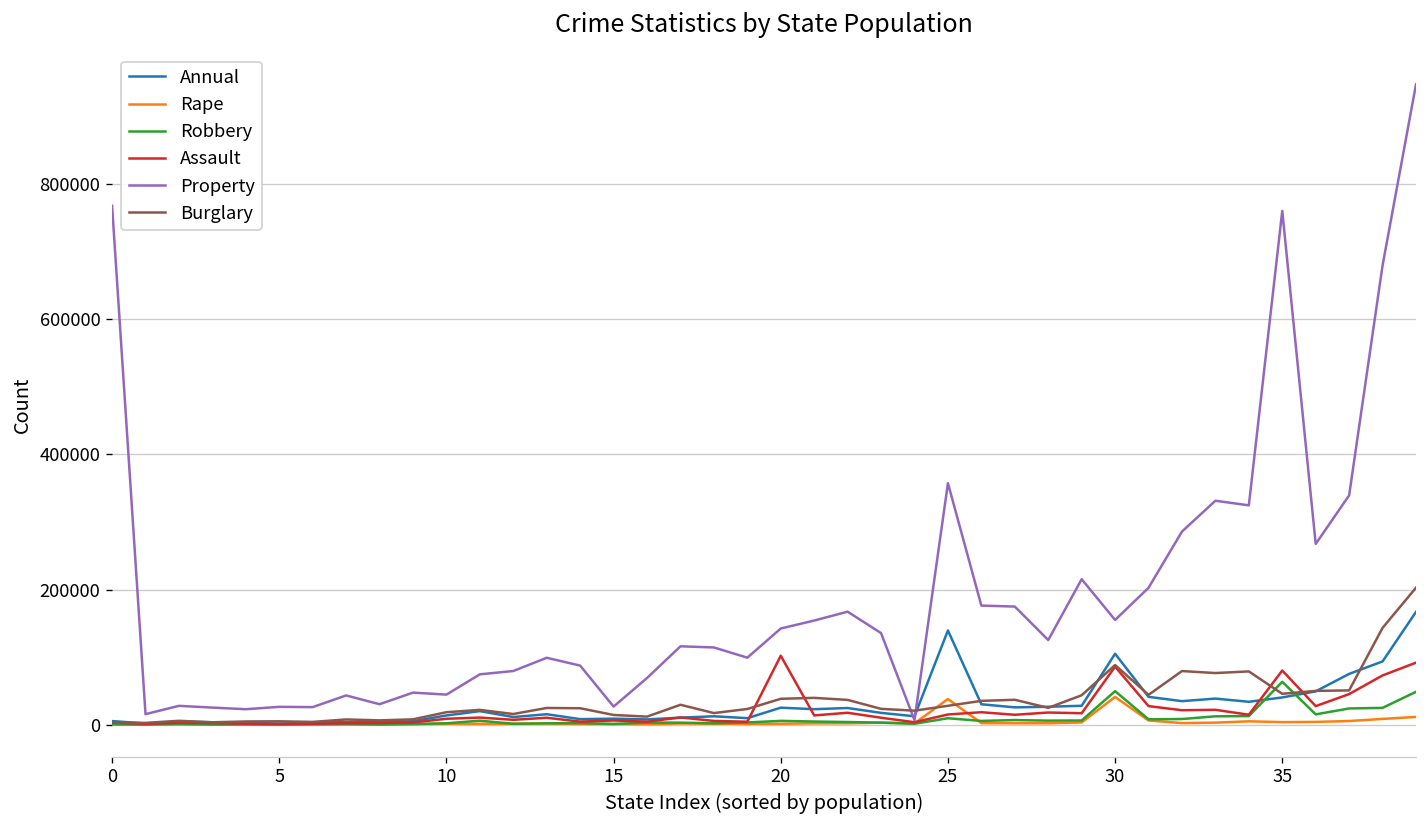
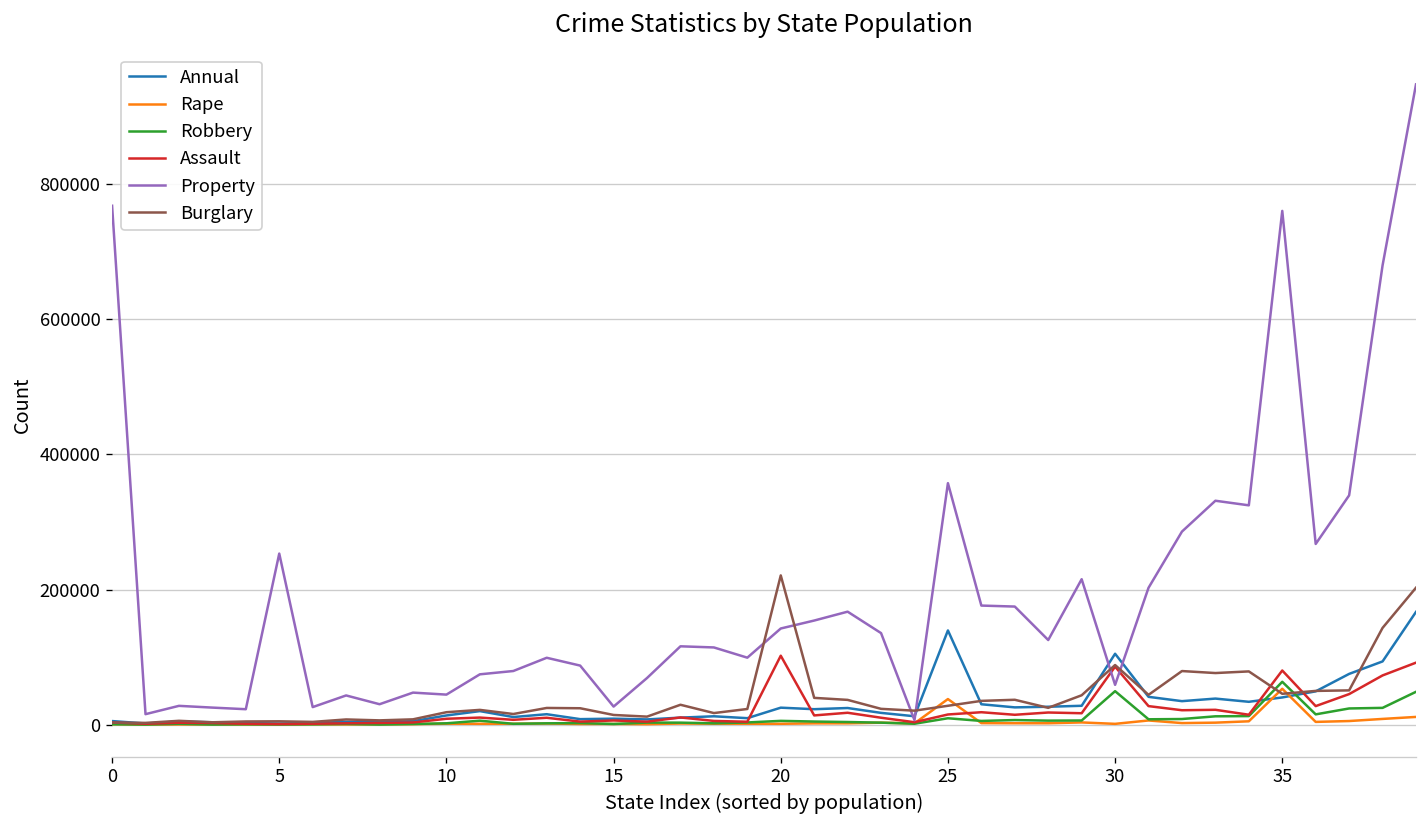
Property, 5: 30000 -> 250000
Burglary, 20: 40000 -> 220000
Rape, 30: 40000 -> 0
Property, 30: 150000 -> 60000
Rape, 35: 0 -> 50000
